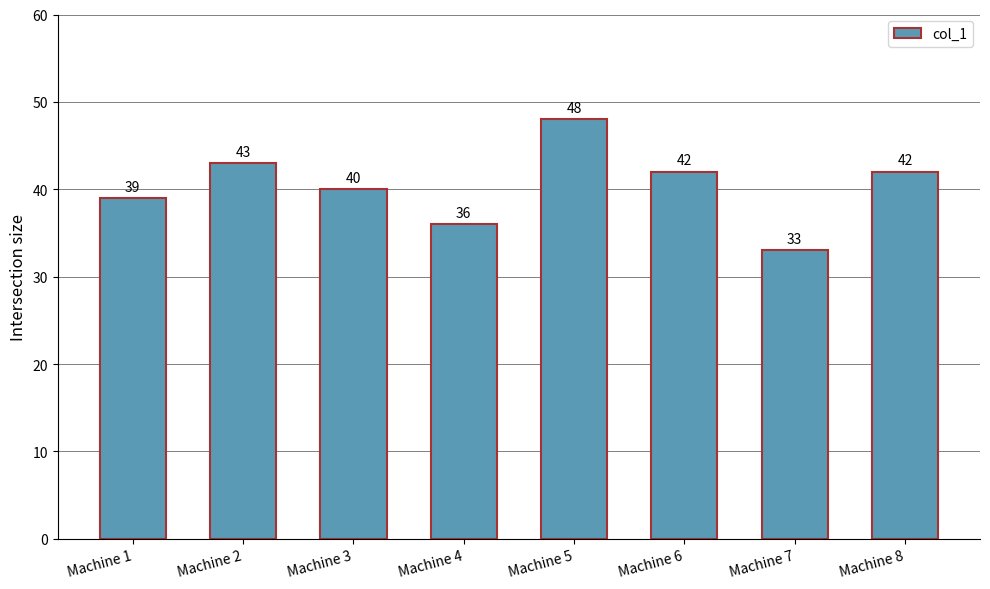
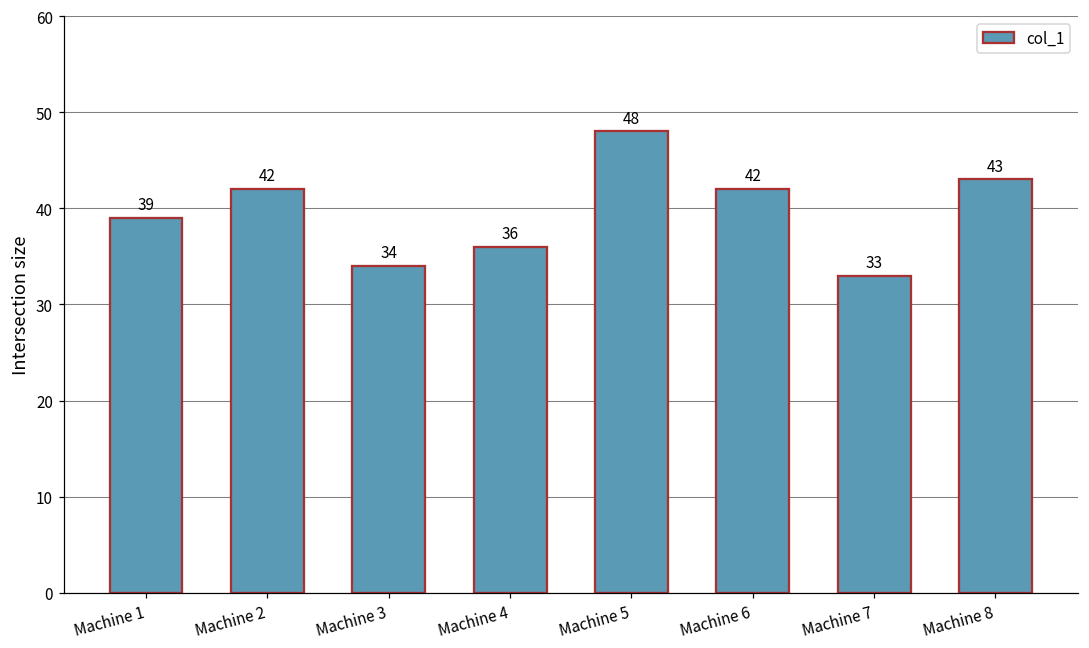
Machine 2: 43 -> 42
Machine 3: 40 -> 34
Machine 8: 42 -> 43
